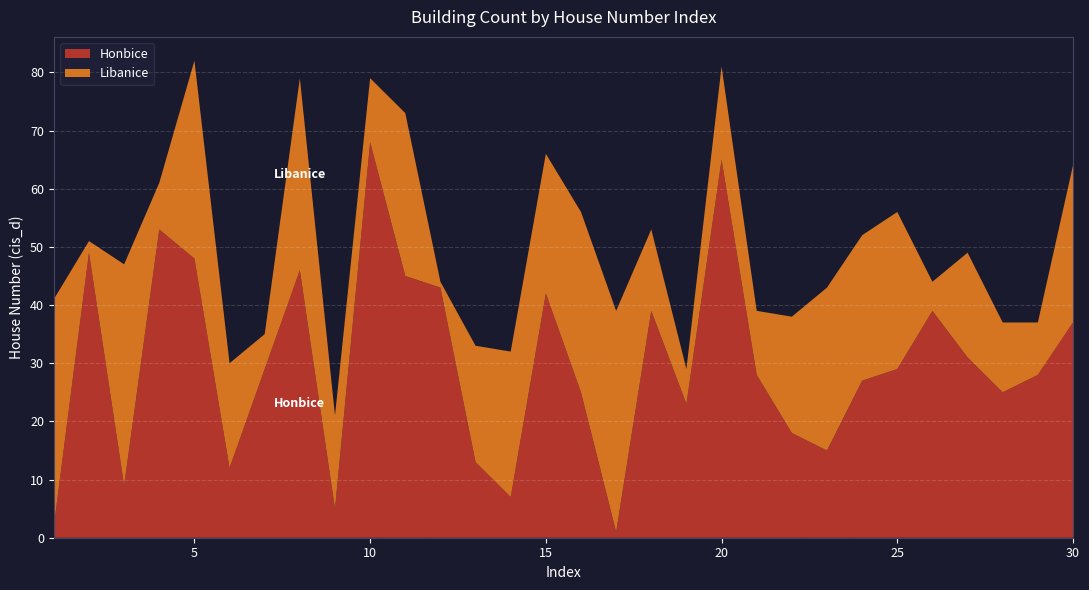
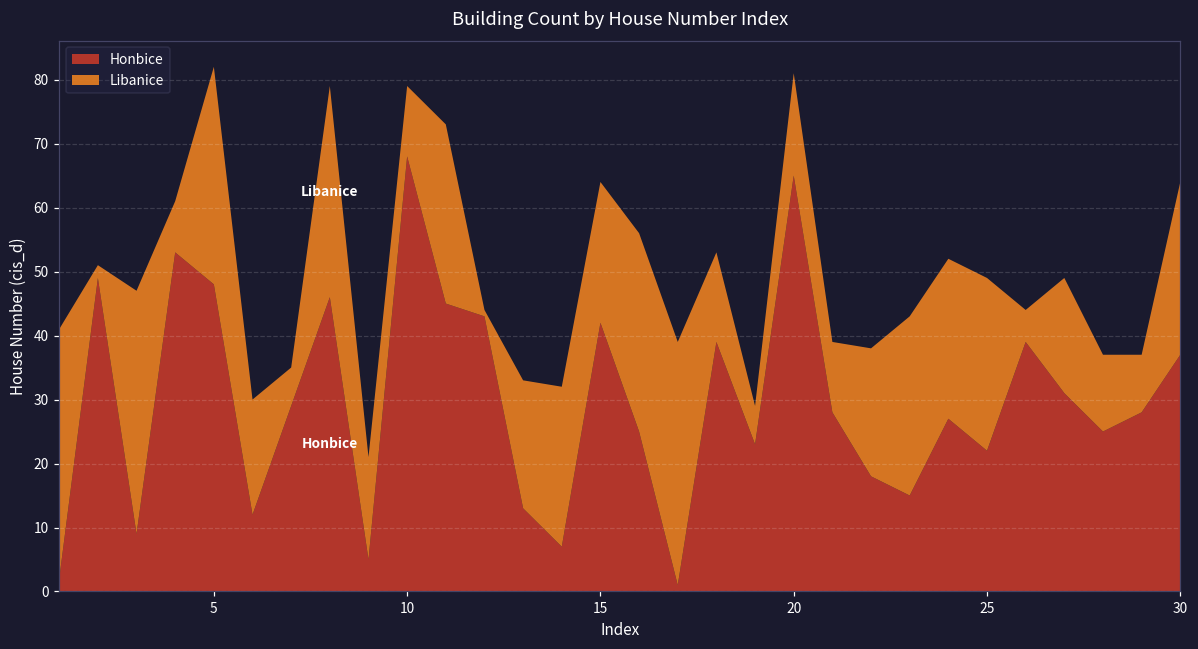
Libanice, 15: 24 -> 22
Honbice, 25: 29 -> 22
